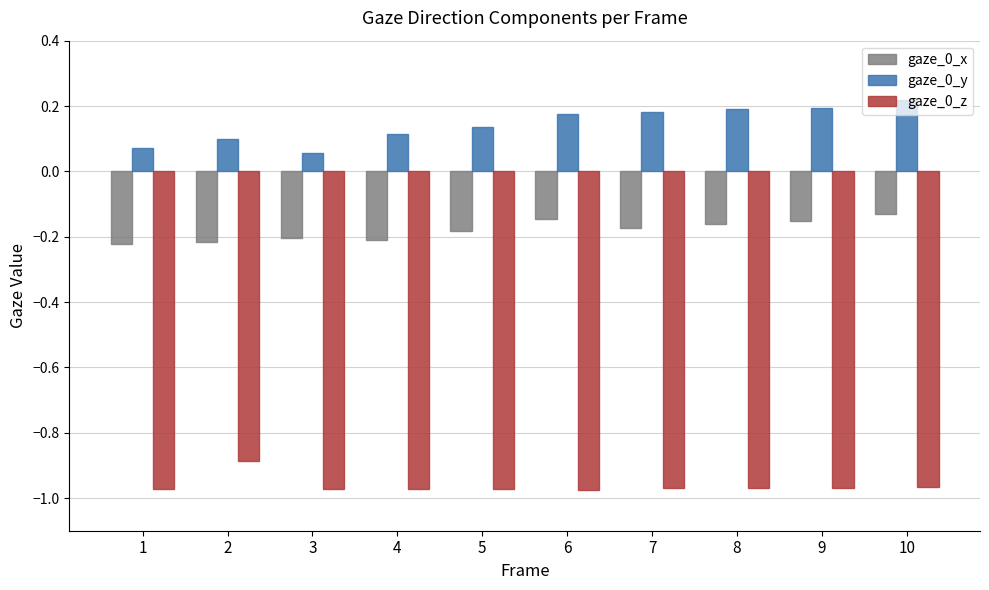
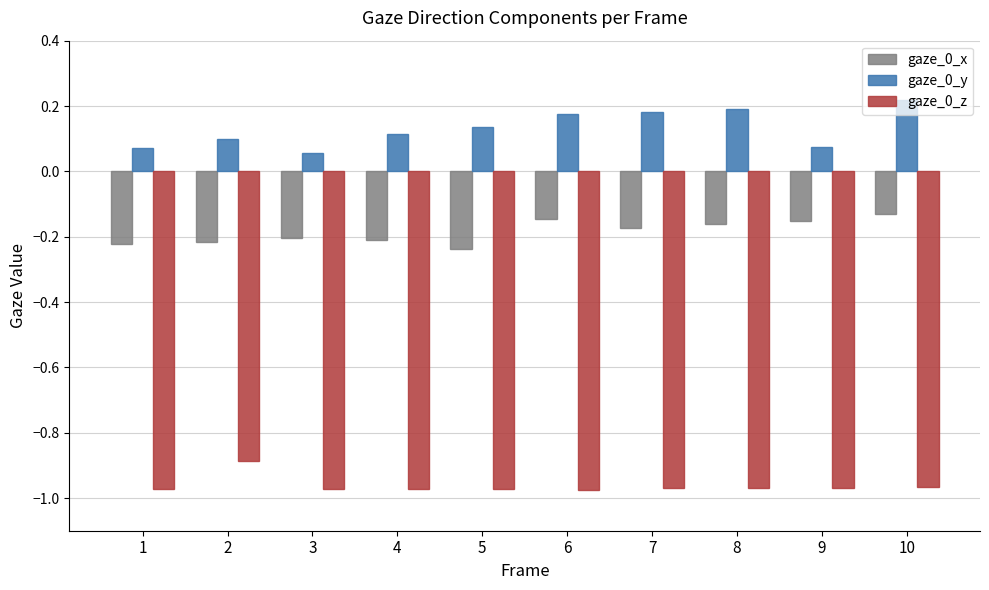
gaze_0_x, 5: -0.18 -> -0.24
gaze_0_y, 9: 0.19 -> 0.08
